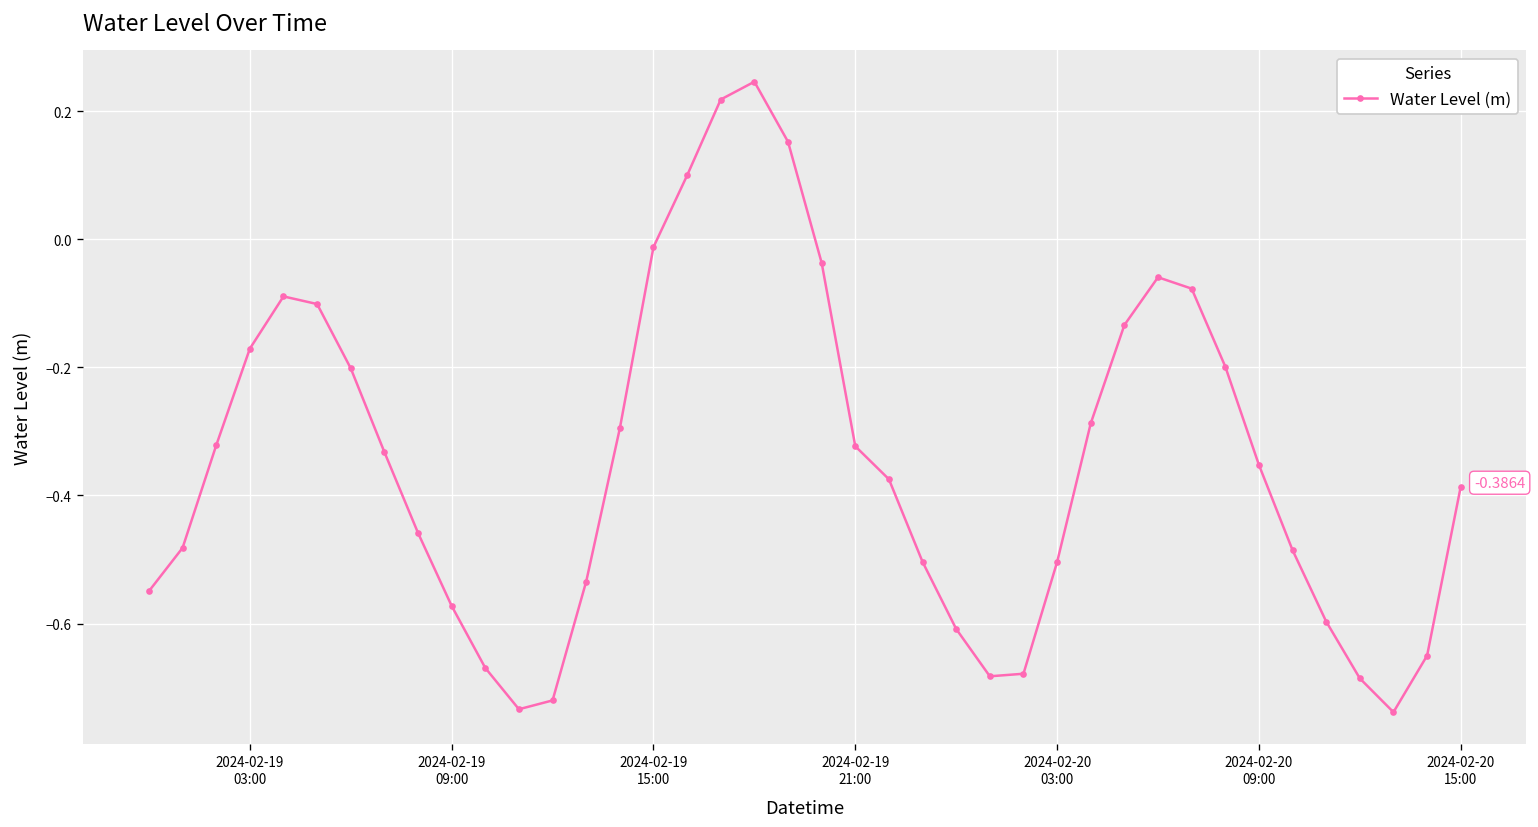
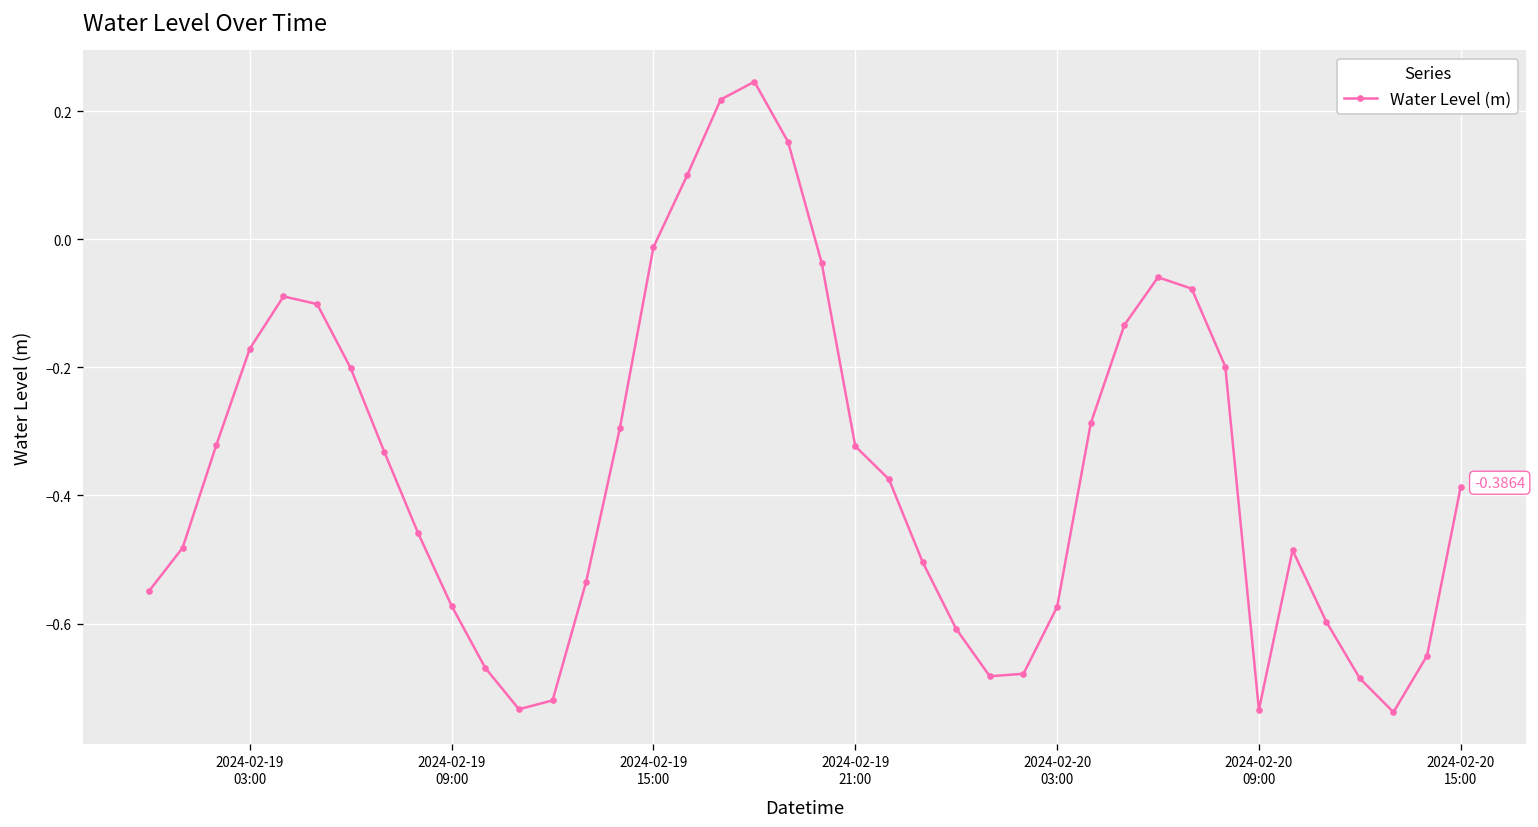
2024-02-20 03:00: -0.50 -> -0.57
2024-02-20 09:00: -0.35 -> -0.73
